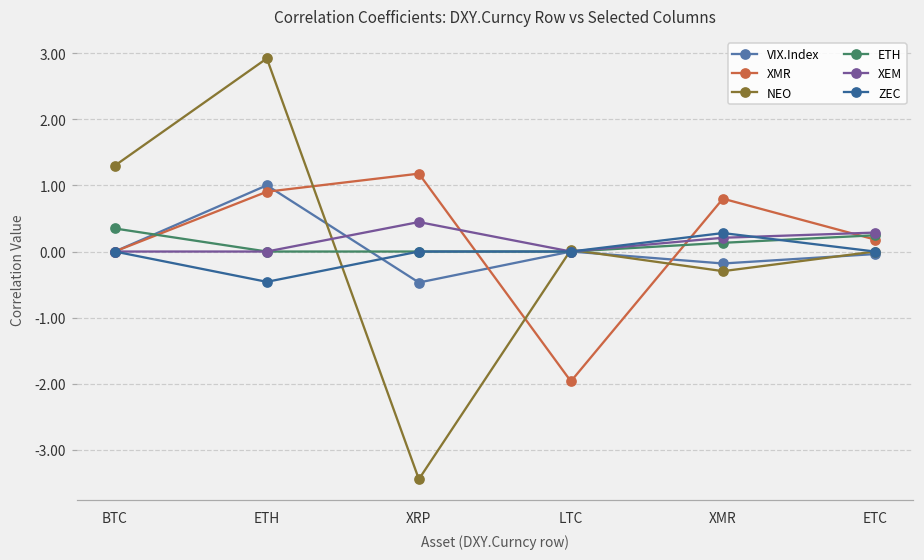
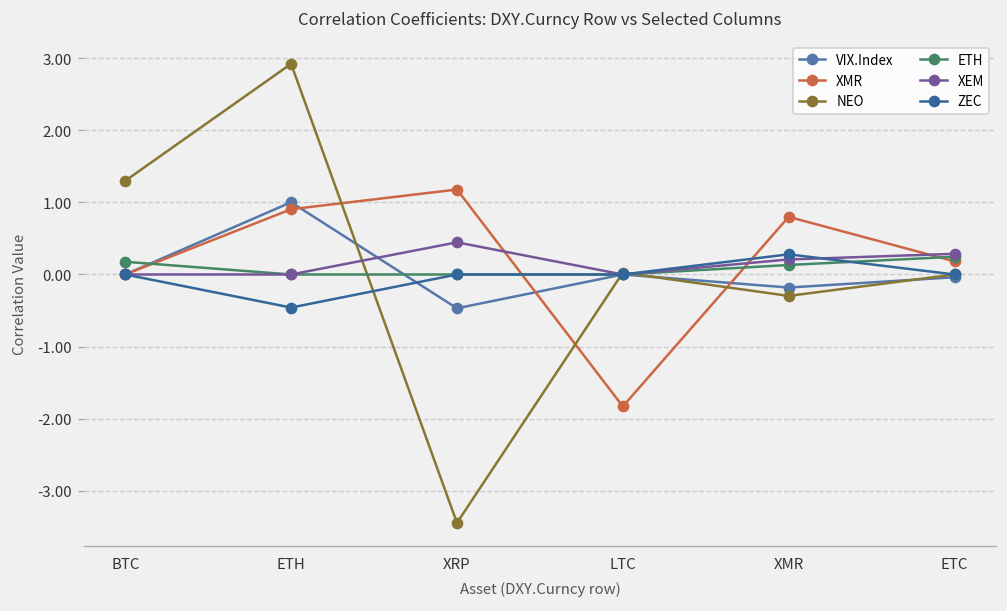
ETH, BTC: 0.3 -> 0.2
XMR, LTC: -2.0 -> -1.8
